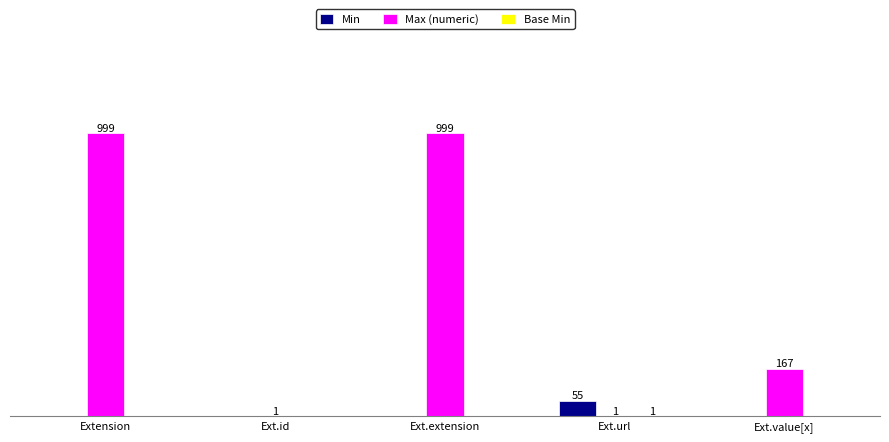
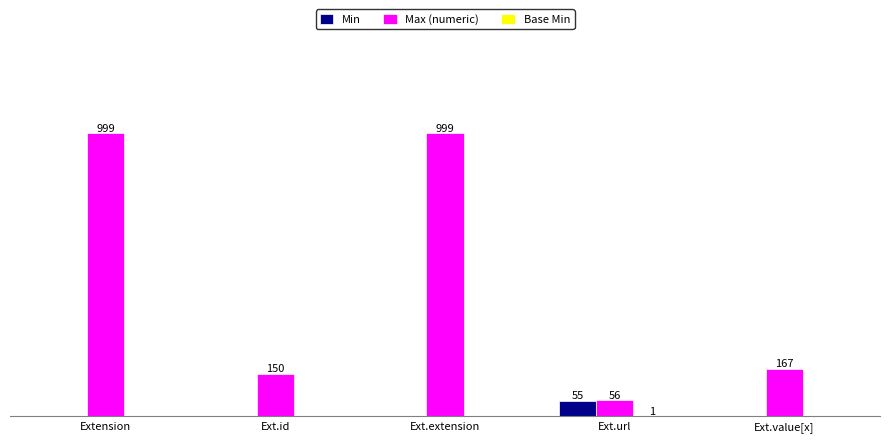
Max (numeric), Ext.id: 1 -> 150
Max (numeric), Ext.url: 1 -> 56
